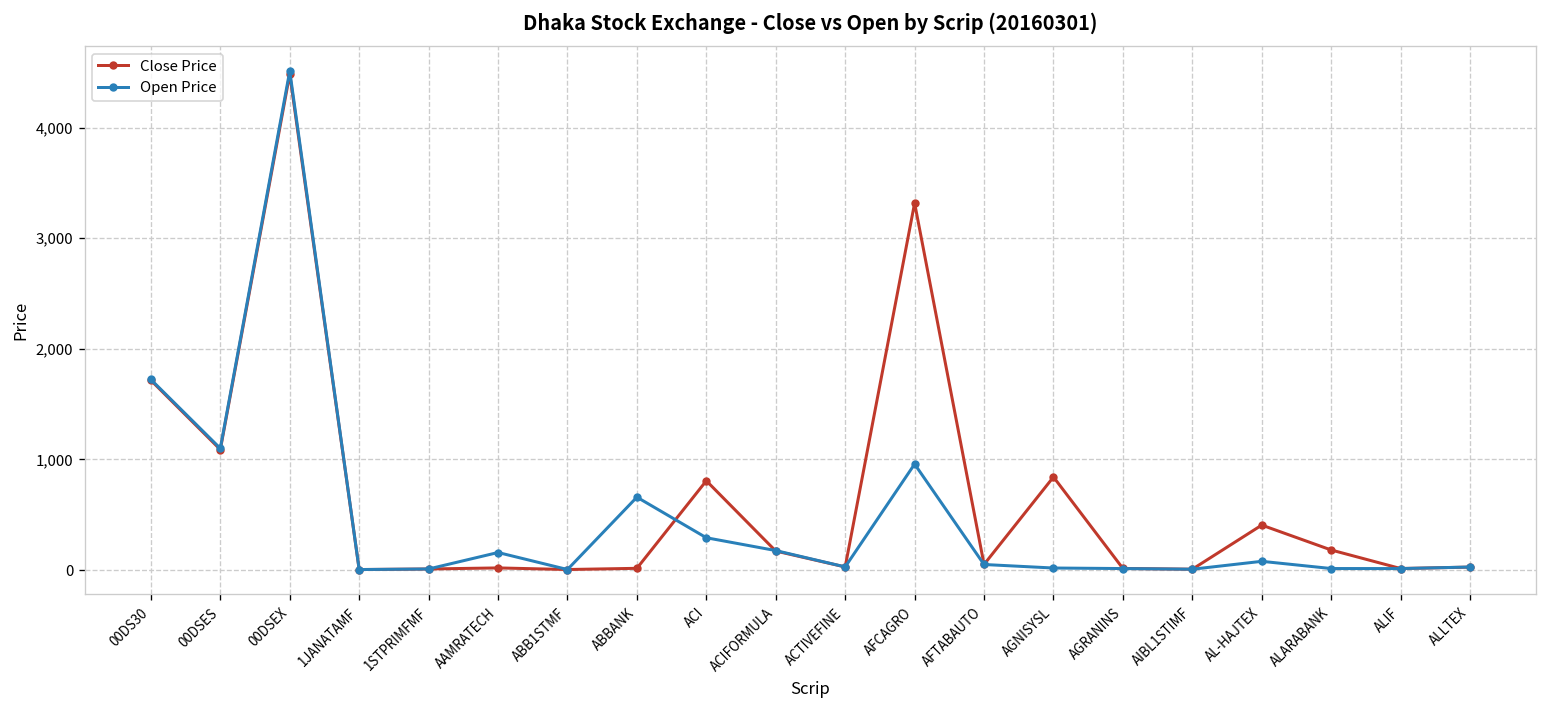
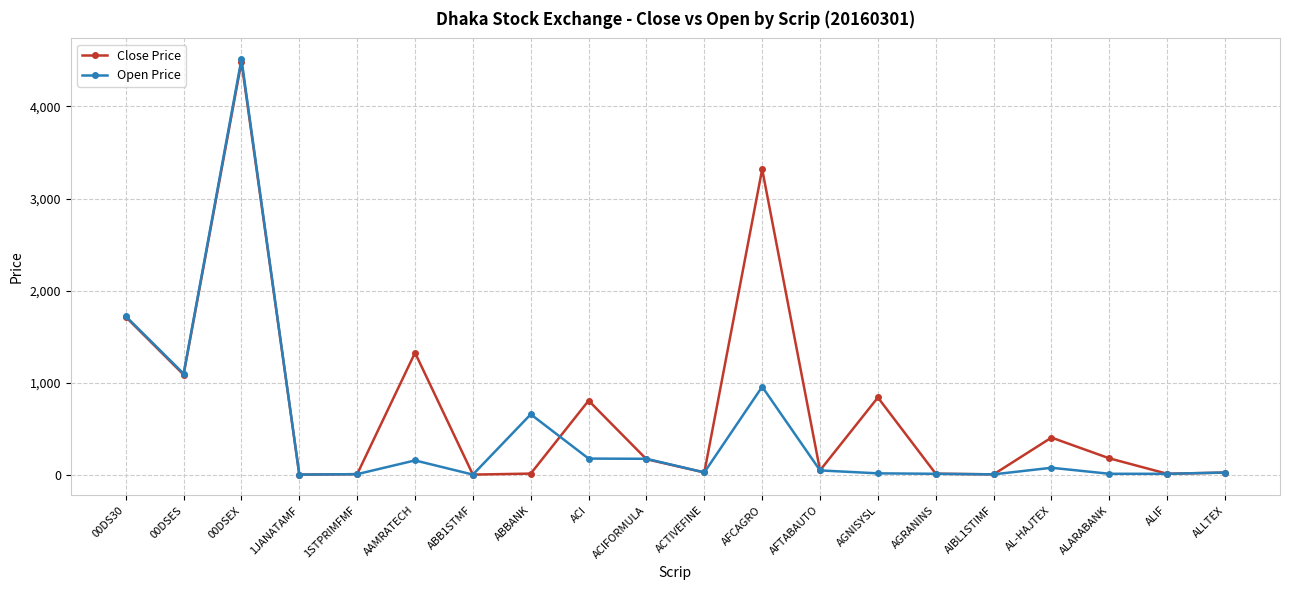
Close Price, AAMRATECH: 0 -> 1,300
Open Price, ACI: 300 -> 200
